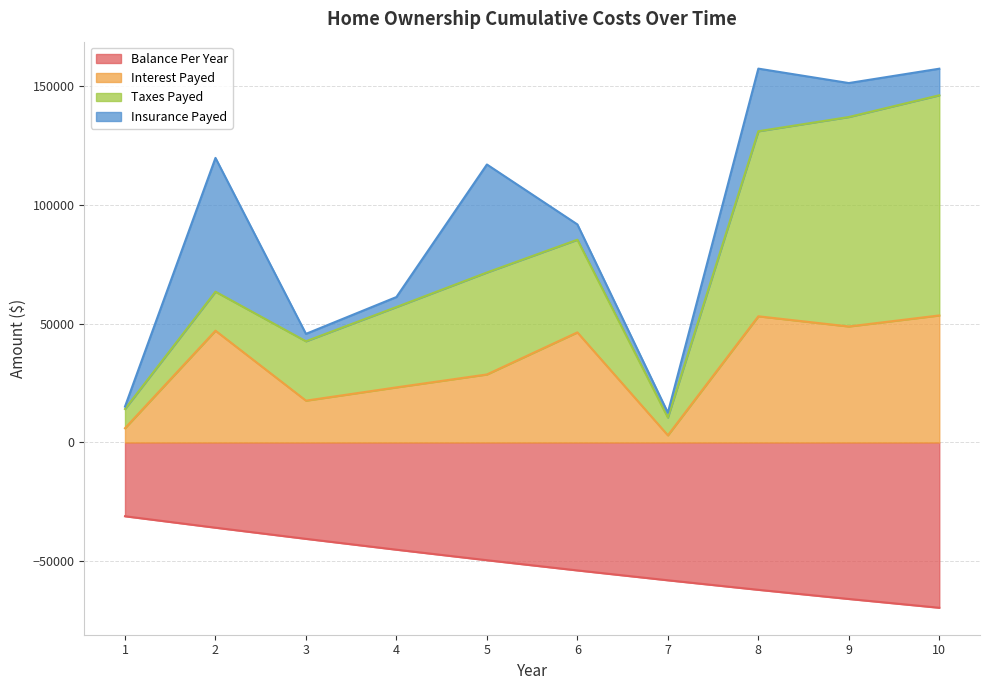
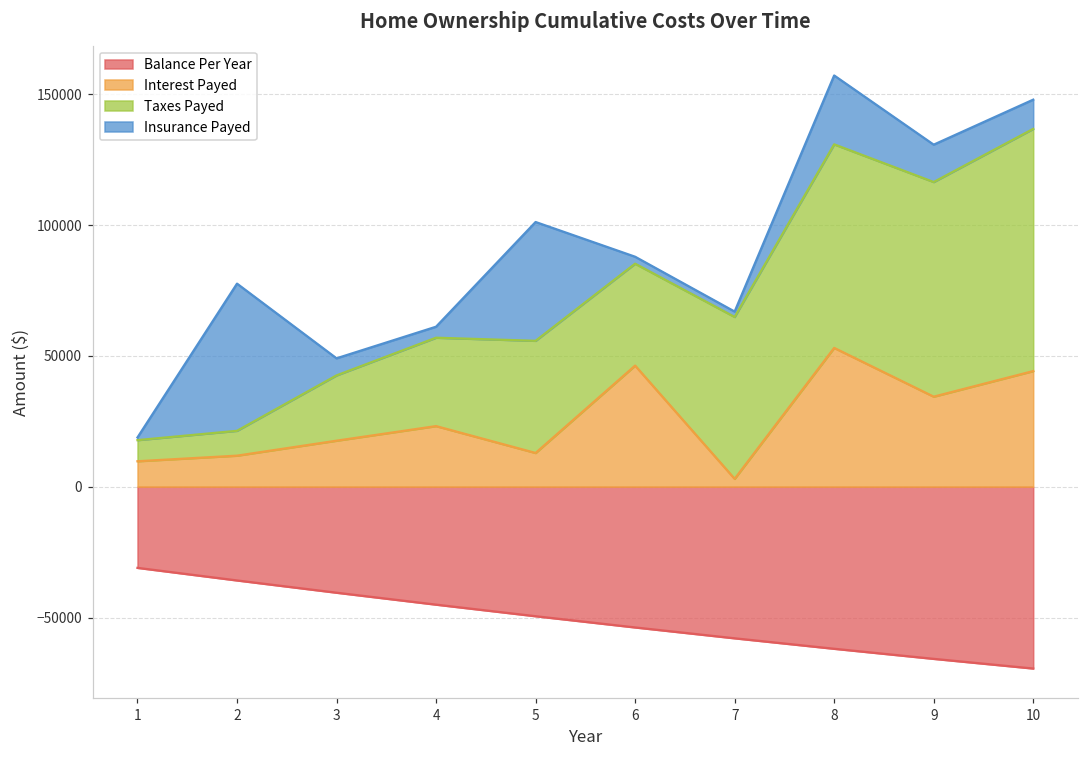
Interest Payed, 1: 6000 -> 10000
Interest Payed, 2: 47000 -> 12000
Taxes Payed, 2: 16000 -> 10000
Insurance Payed, 3: 3000 -> 7000
Interest Payed, 5: 29000 -> 13000
Insurance Payed, 6: 6000 -> 3000
Taxes Payed, 7: 7000 -> 62000
Interest Payed, 9: 49000 -> 34000
Taxes Payed, 9: 88000 -> 82000
Interest Payed, 10: 53000 -> 44000
